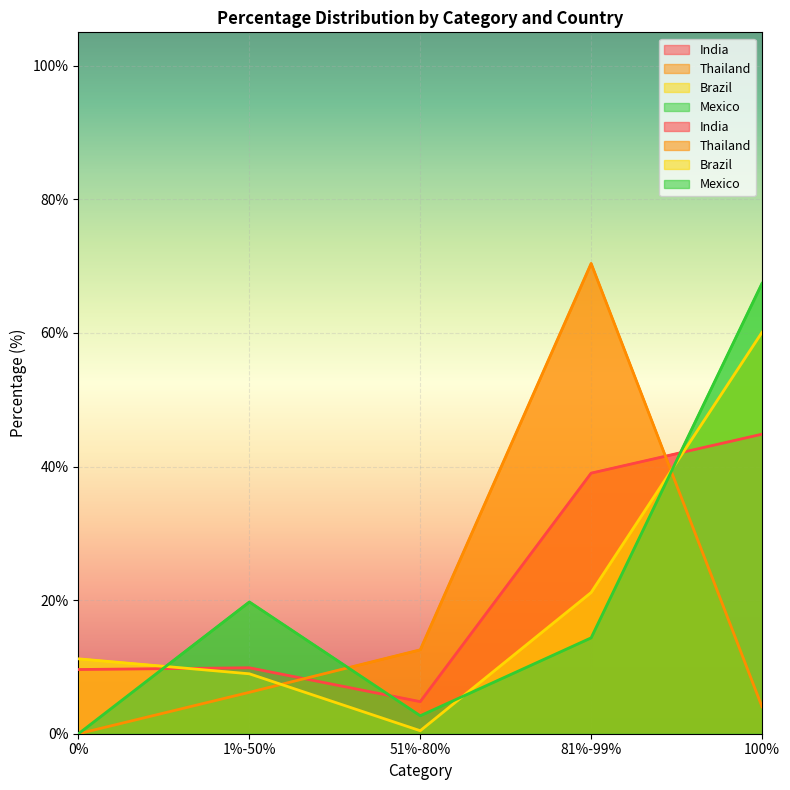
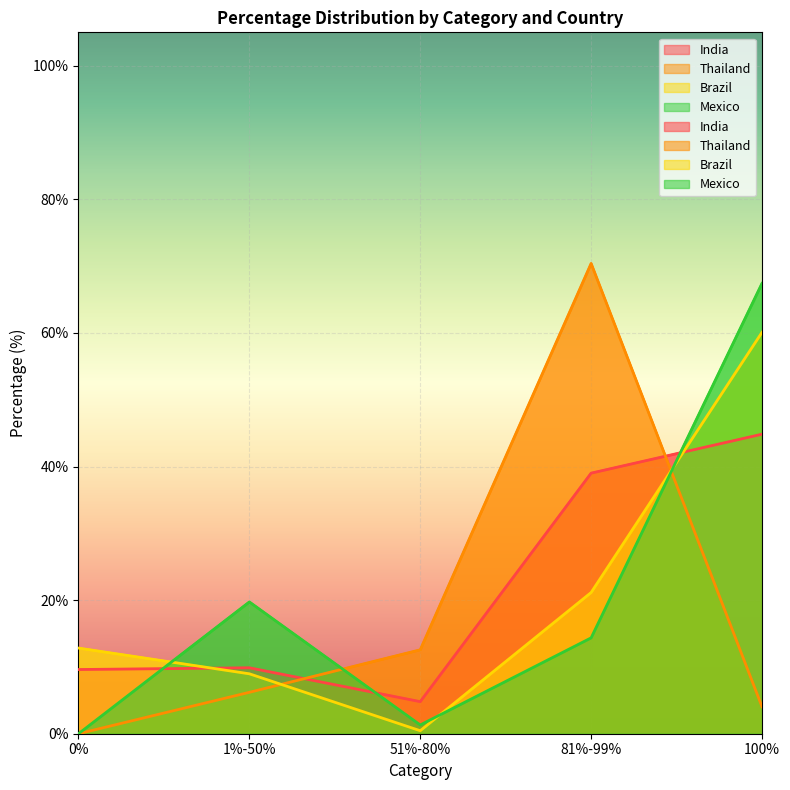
Brazil, 0%: 11% -> 13%
Mexico, 51%-80%: 3% -> 1%
